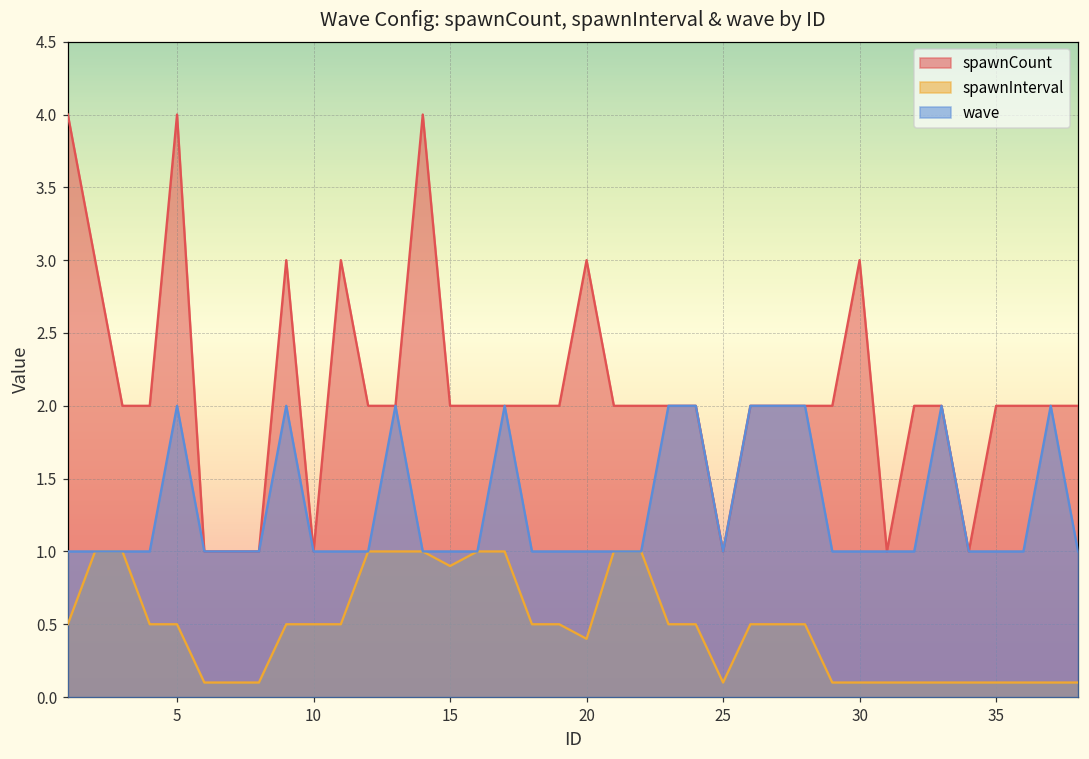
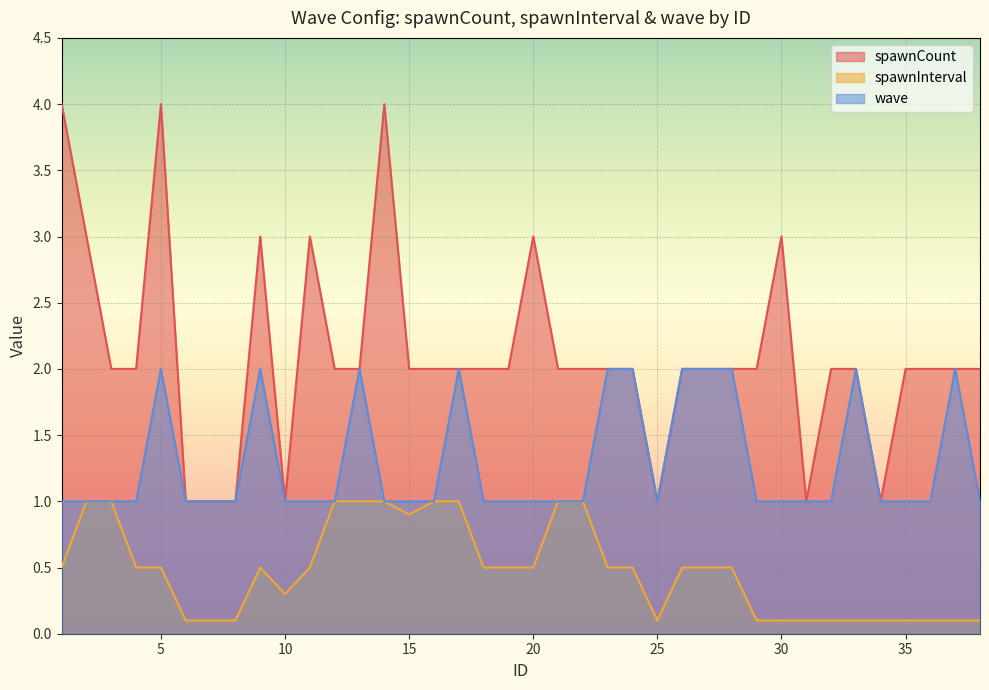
spawnInterval, 10: 0.5 -> 0.3
spawnInterval, 20: 0.4 -> 0.5
